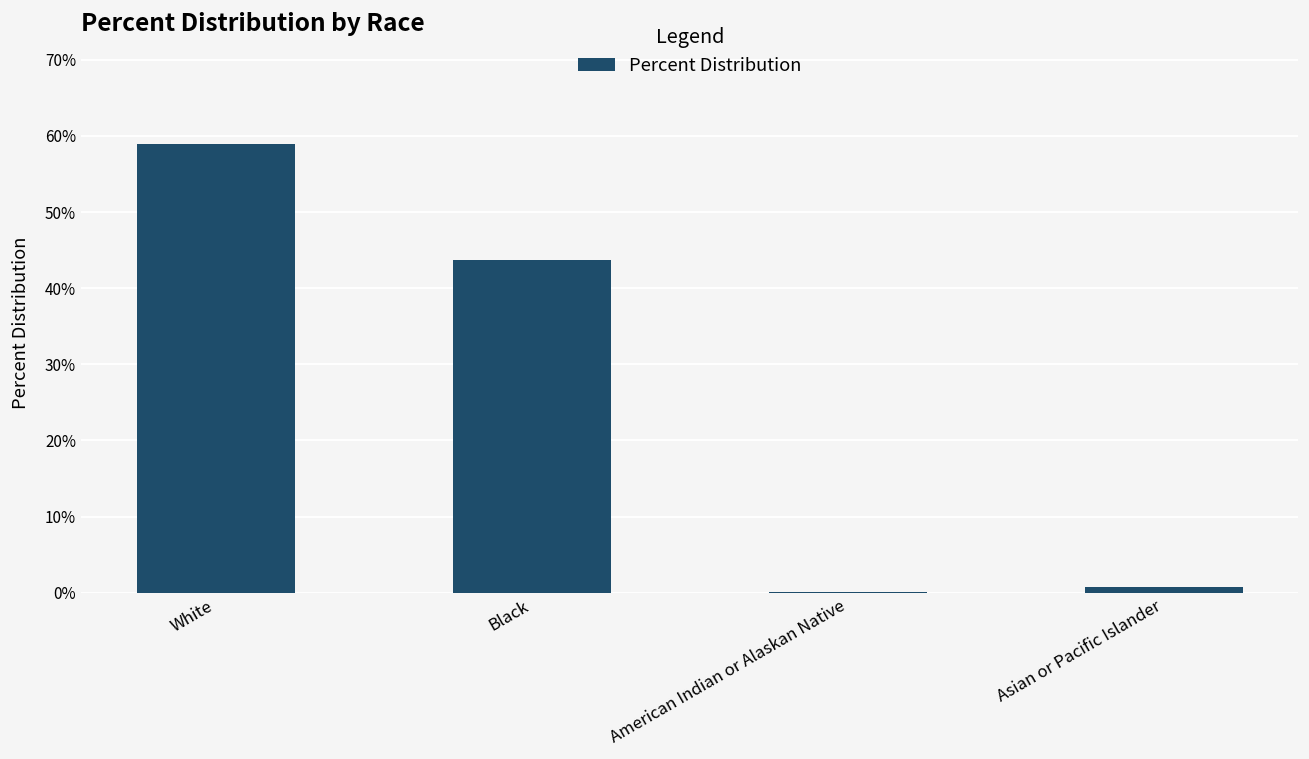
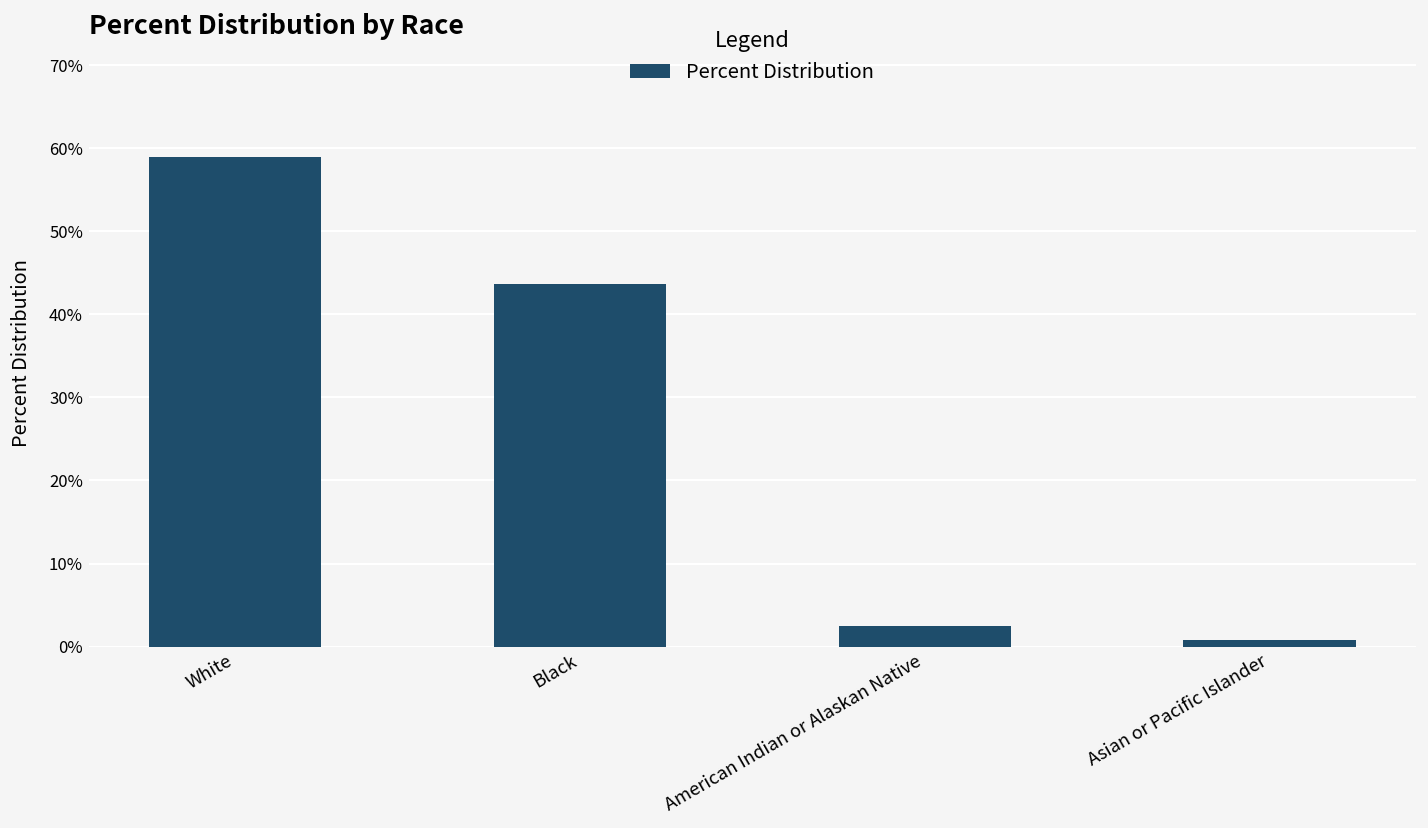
American Indian or Alaskan Native: 0% -> 3%
